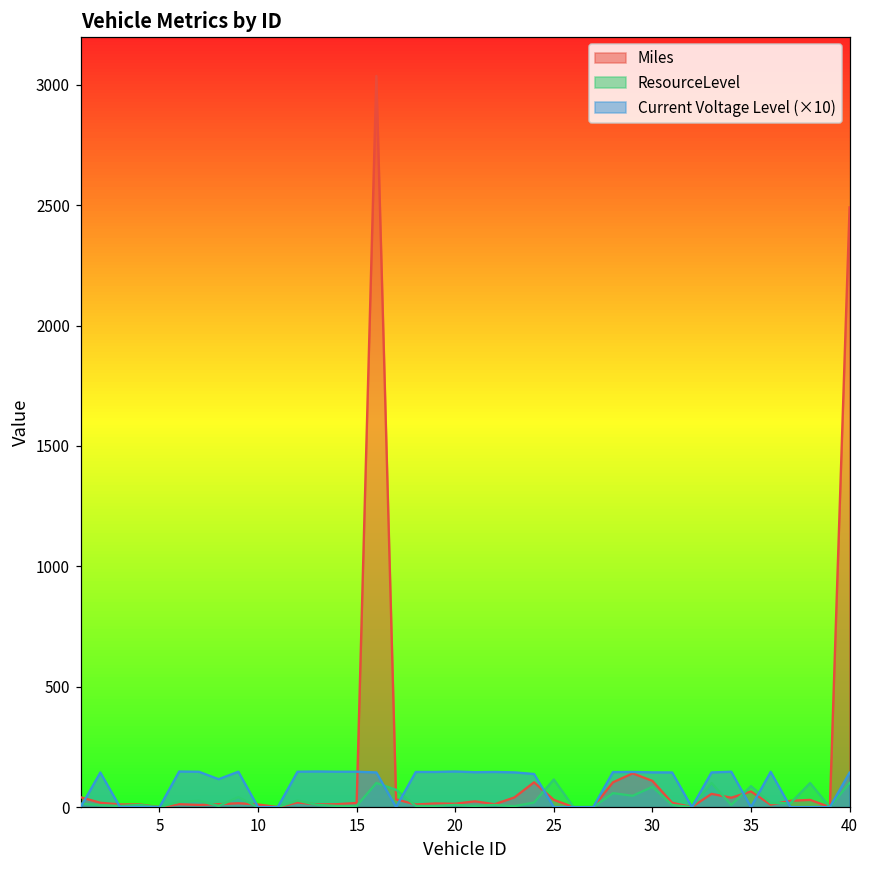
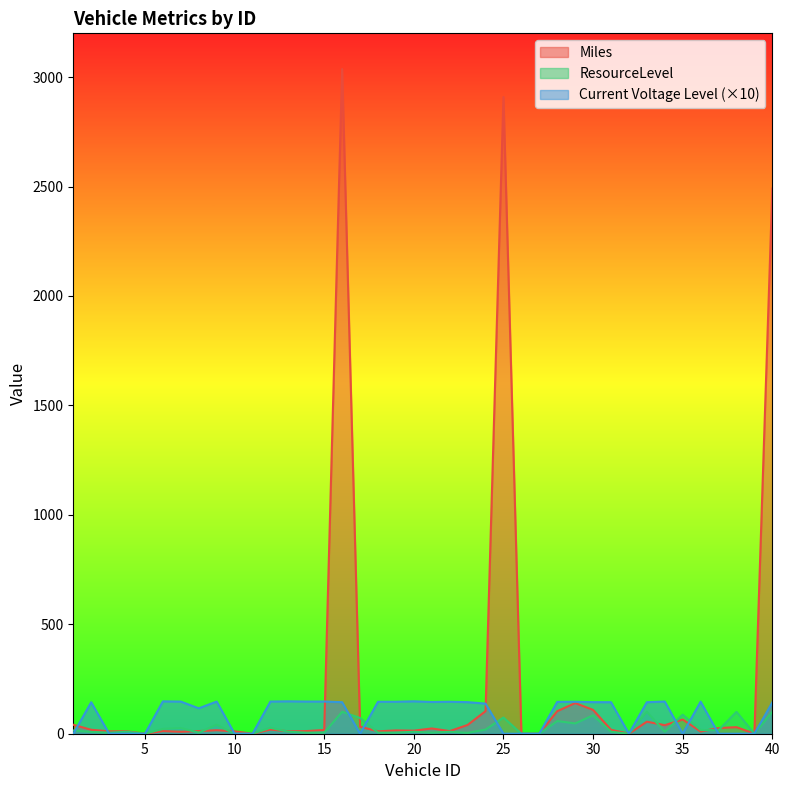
Miles, 25: 30 -> 2910
ResourceLevel, 25: 120 -> 70
